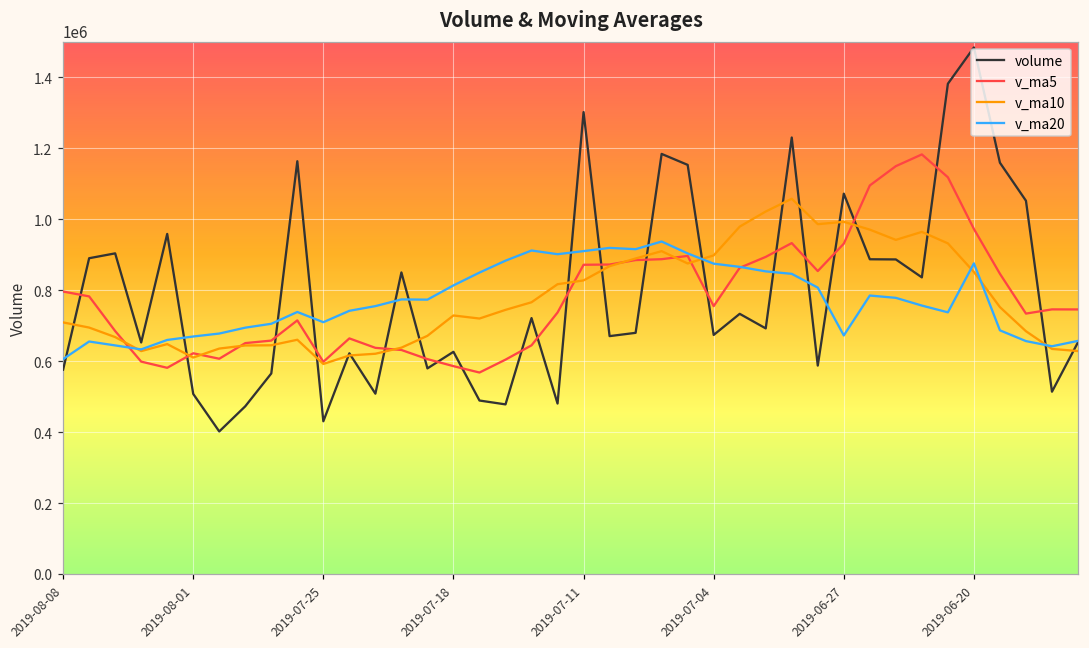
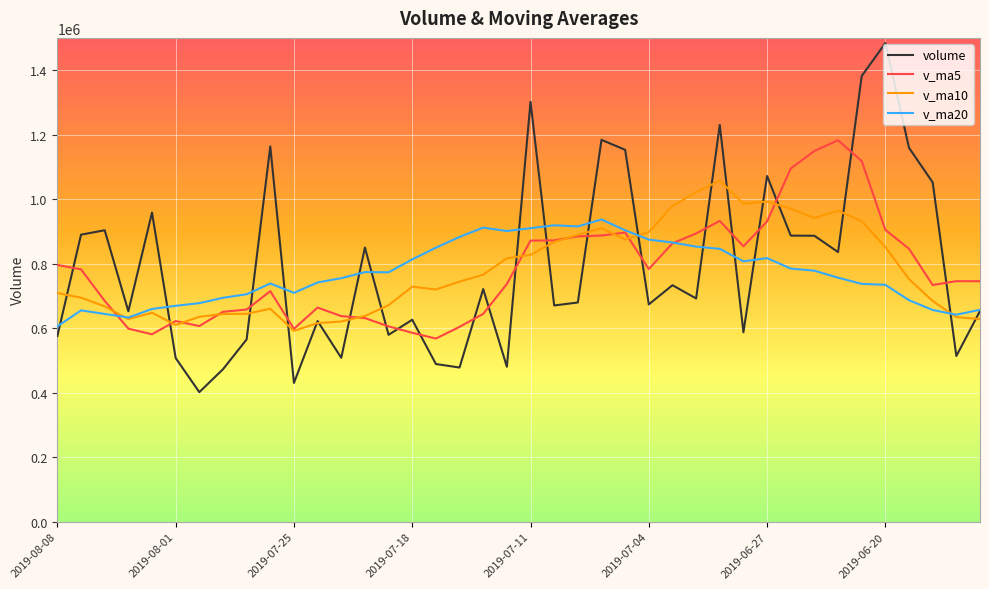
v_ma5, 2019-07-04: 750000 -> 780000
v_ma20, 2019-06-27: 670000 -> 820000
v_ma5, 2019-06-20: 970000 -> 900000
v_ma20, 2019-06-20: 880000 -> 730000
